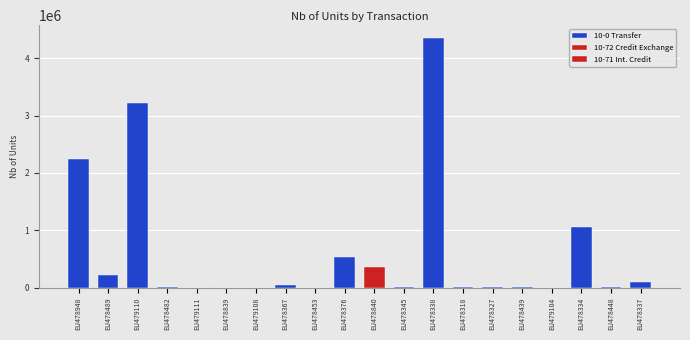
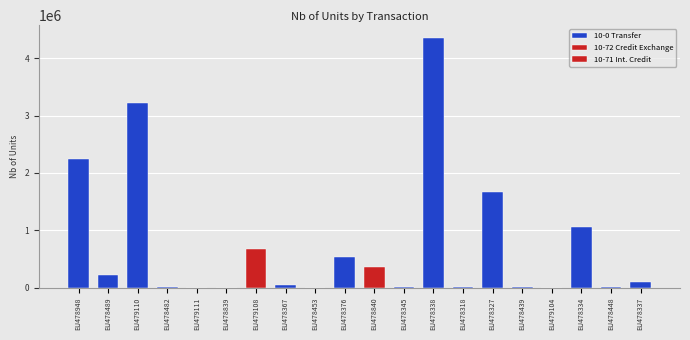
EU479108: 0 -> 700000
EU478327: 0 -> 1700000
